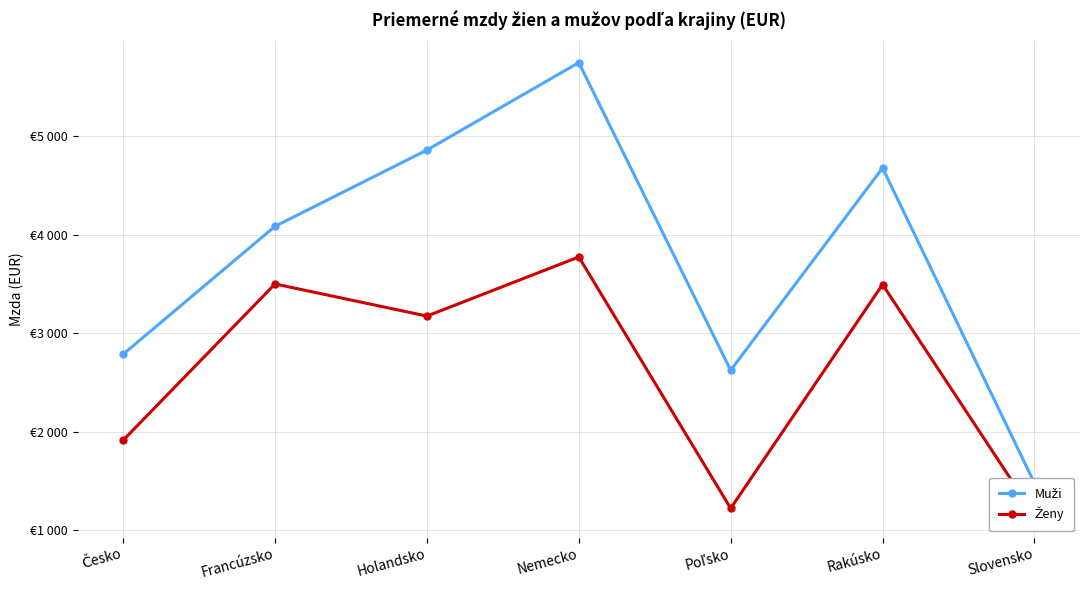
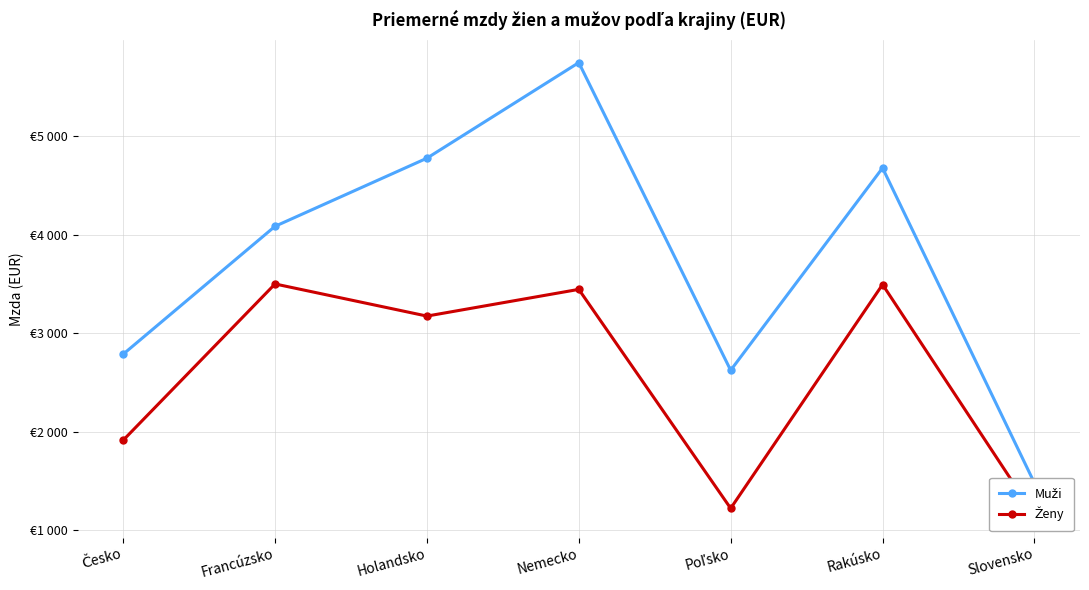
Muži, Holandsko: €4900 -> €4800
Ženy, Nemecko: €3800 -> €3400
